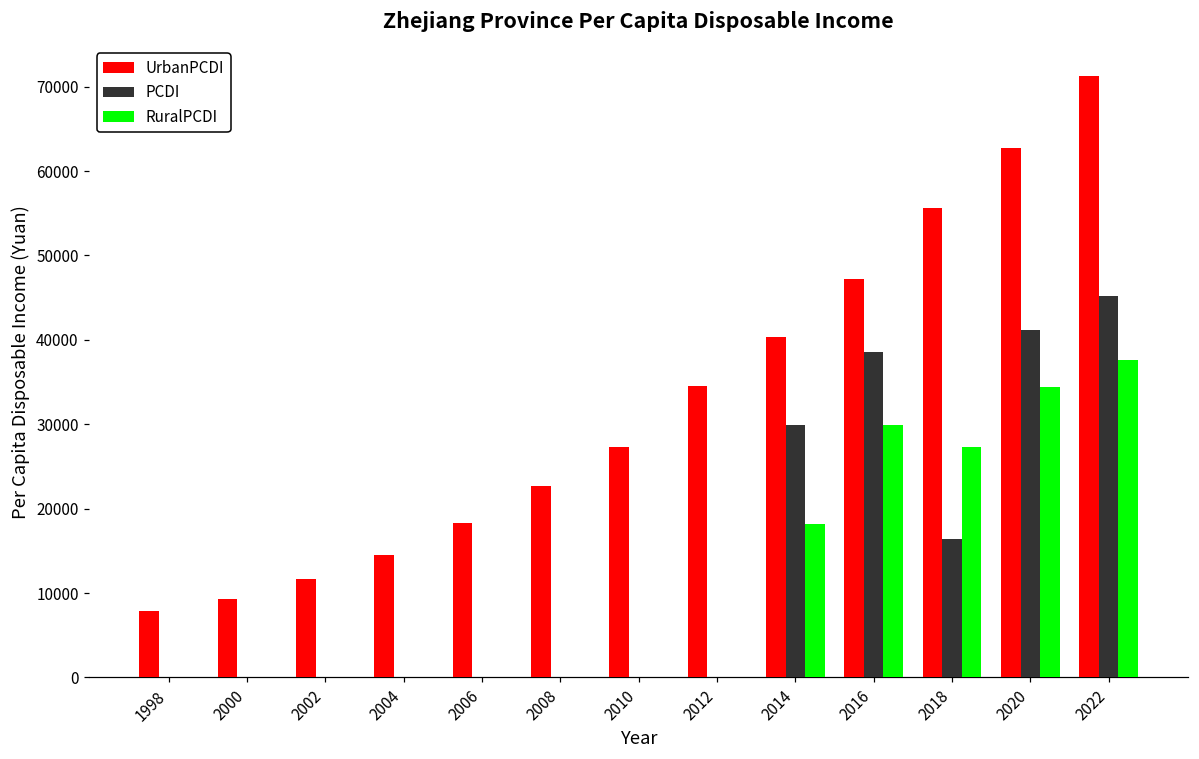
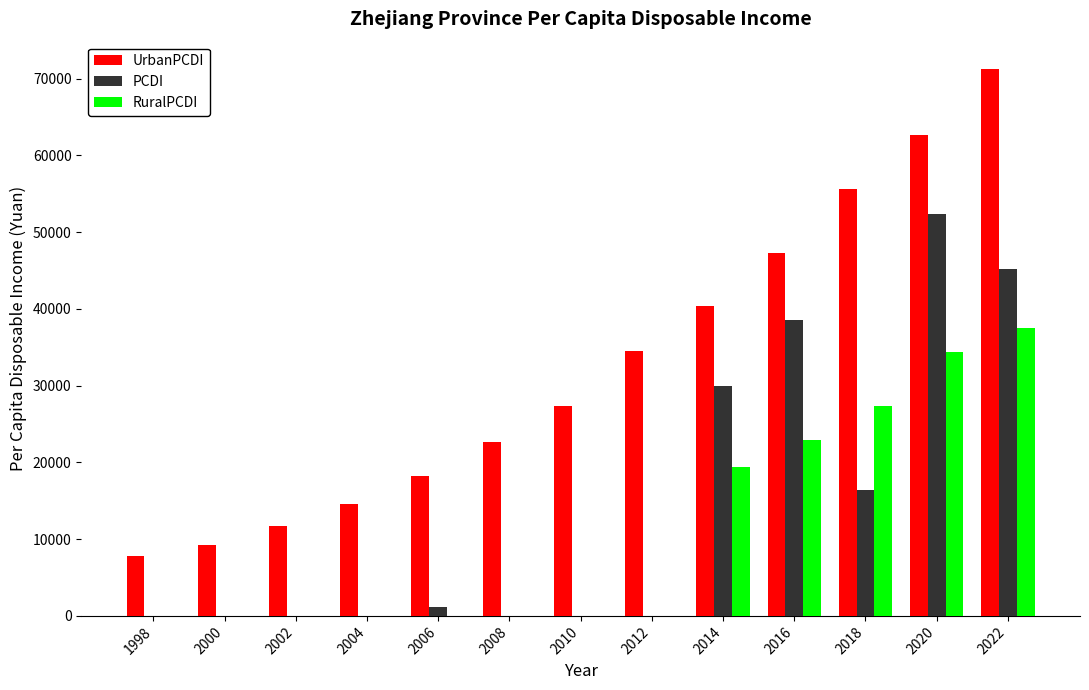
PCDI, 2006: 0 -> 1000
RuralPCDI, 2014: 18000 -> 19000
RuralPCDI, 2016: 30000 -> 23000
PCDI, 2020: 41000 -> 52000
